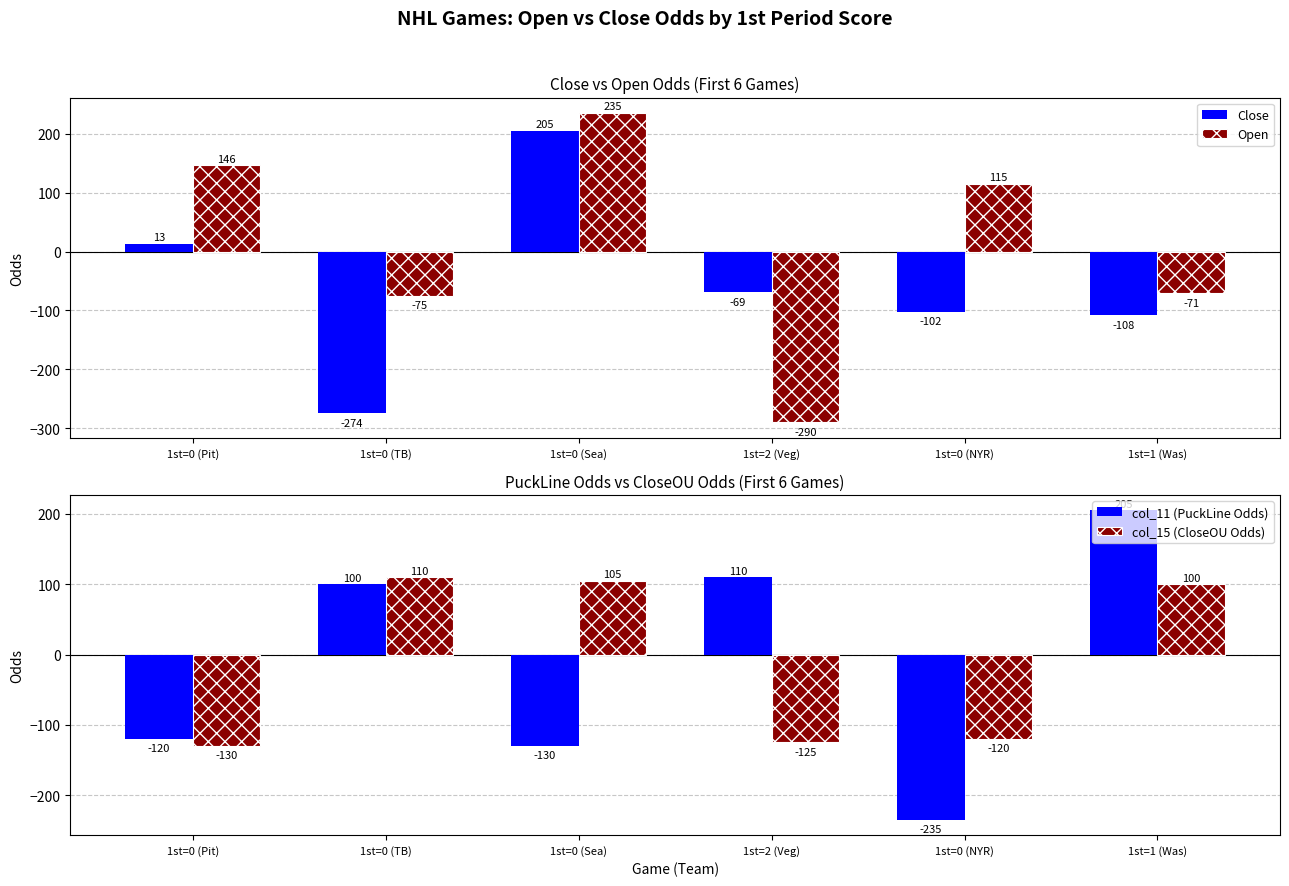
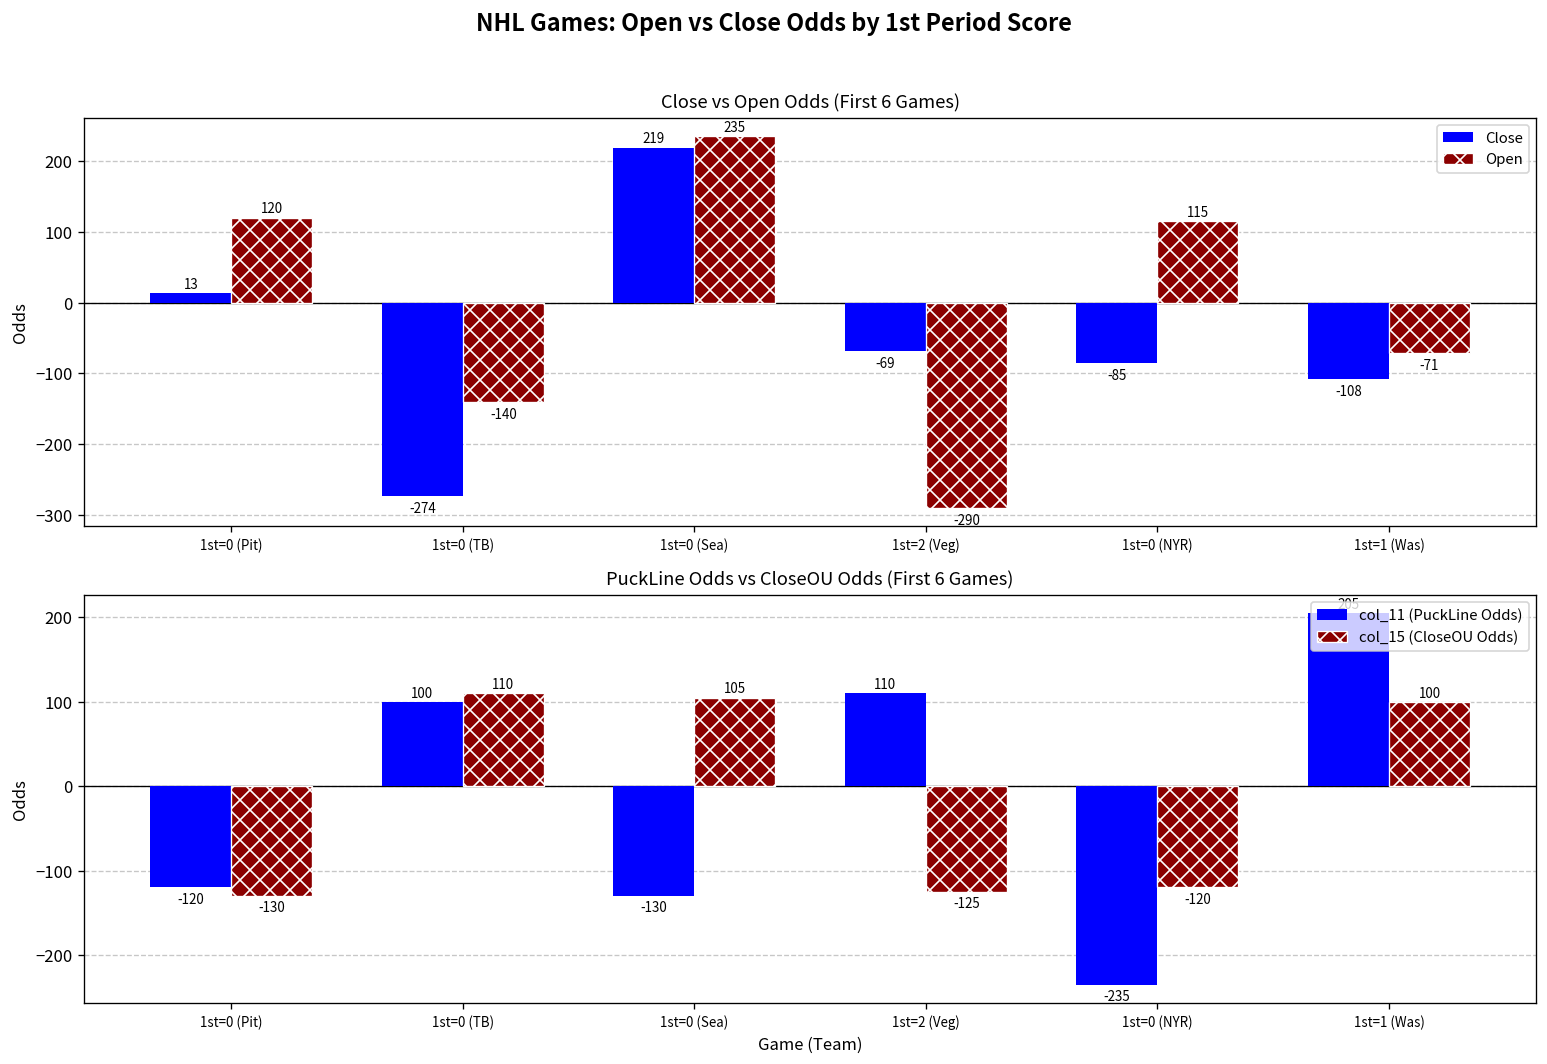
Close vs Open Odds (First 6 Games), Open, 1st=0 (Pit): 146 -> 120
Close vs Open Odds (First 6 Games), Open, 1st=0 (TB): -75 -> -140
Close vs Open Odds (First 6 Games), Close, 1st=0 (Sea): 205 -> 219
Close vs Open Odds (First 6 Games), Close, 1st=0 (NYR): -102 -> -85
